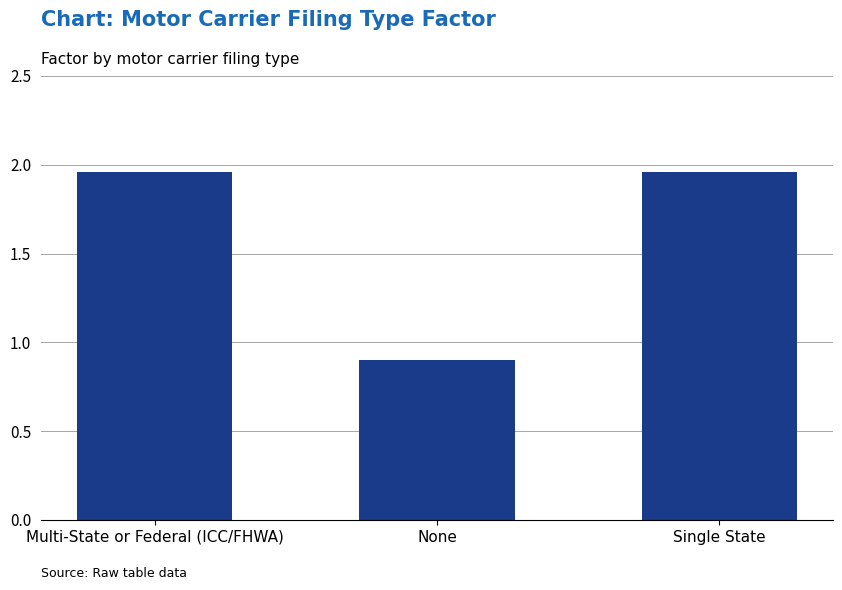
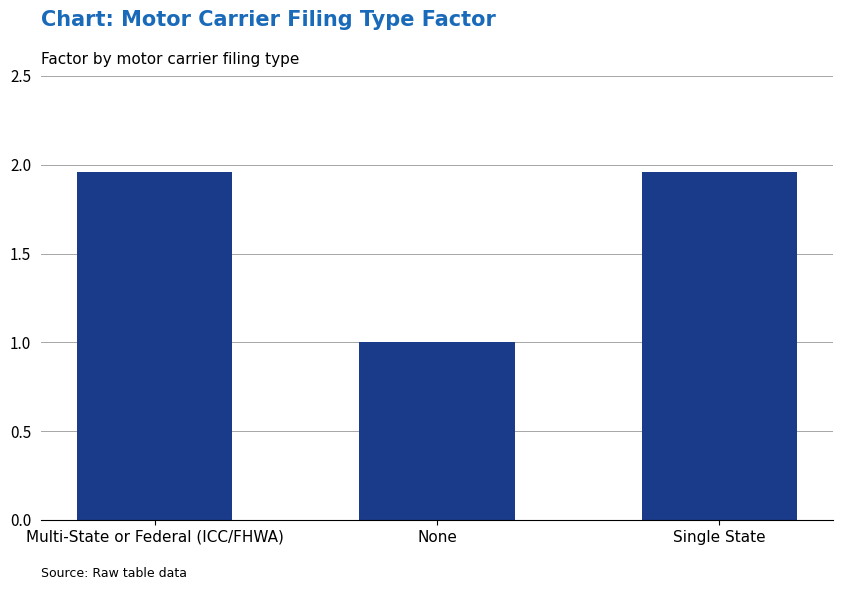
None: 0.9 -> 1.0
